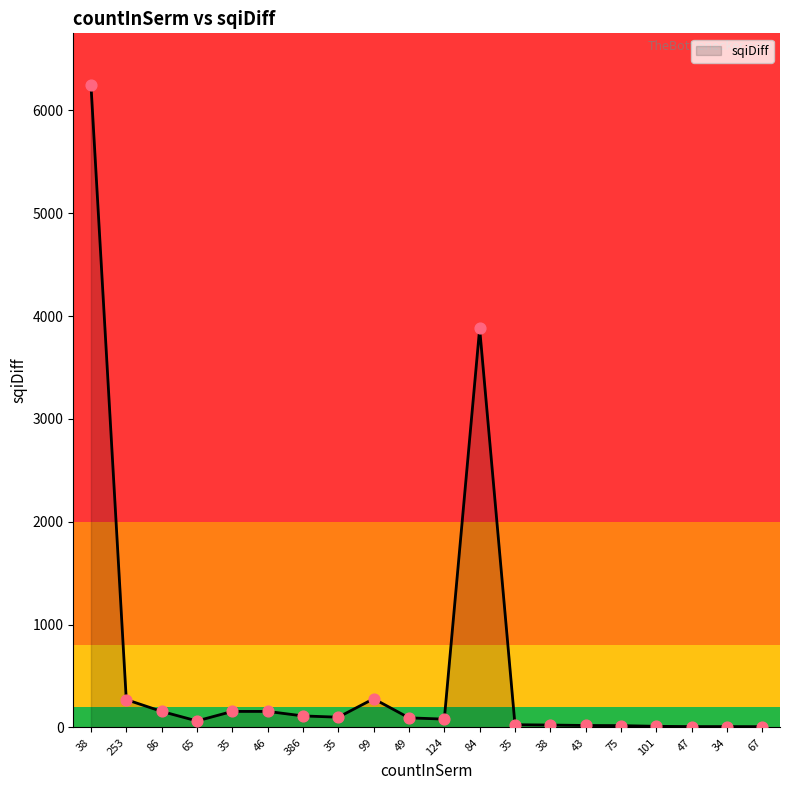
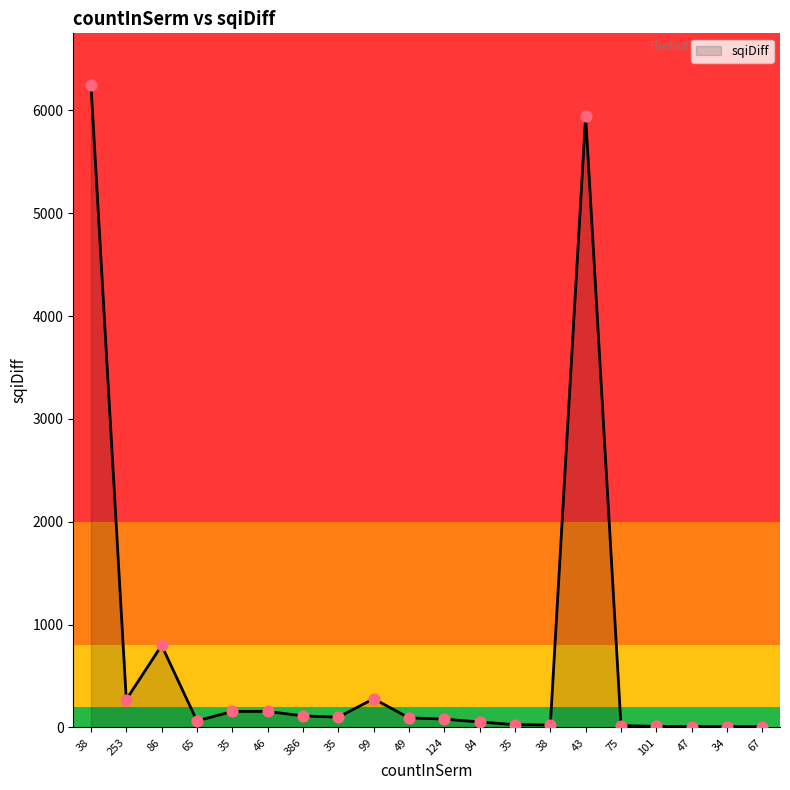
86: 160 -> 800
84: 3880 -> 50
43: 20 -> 5950
